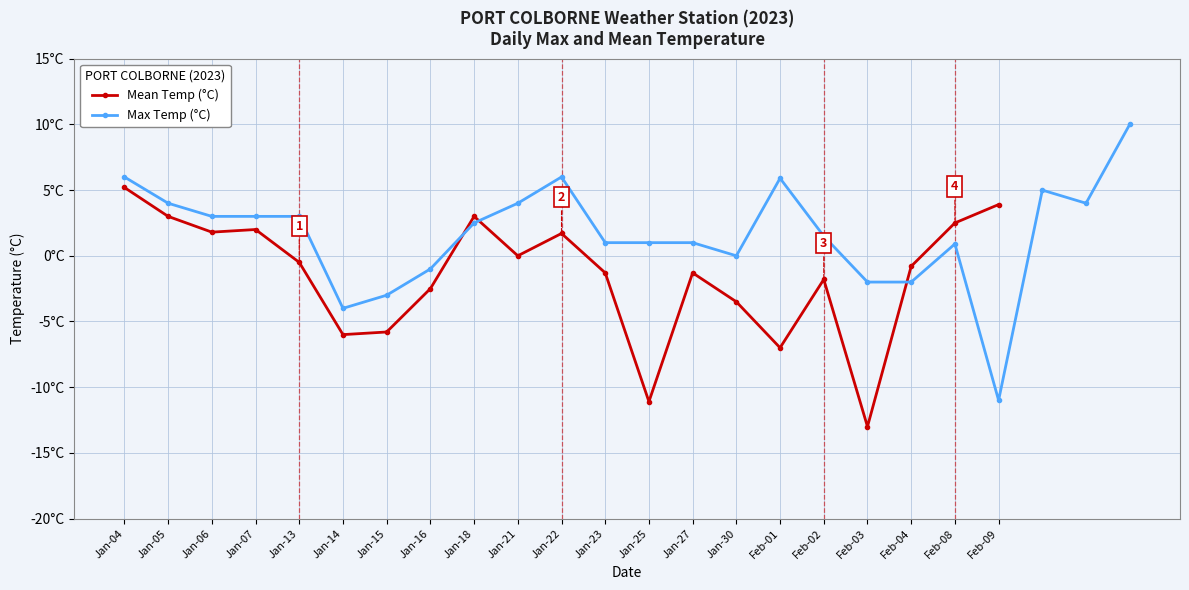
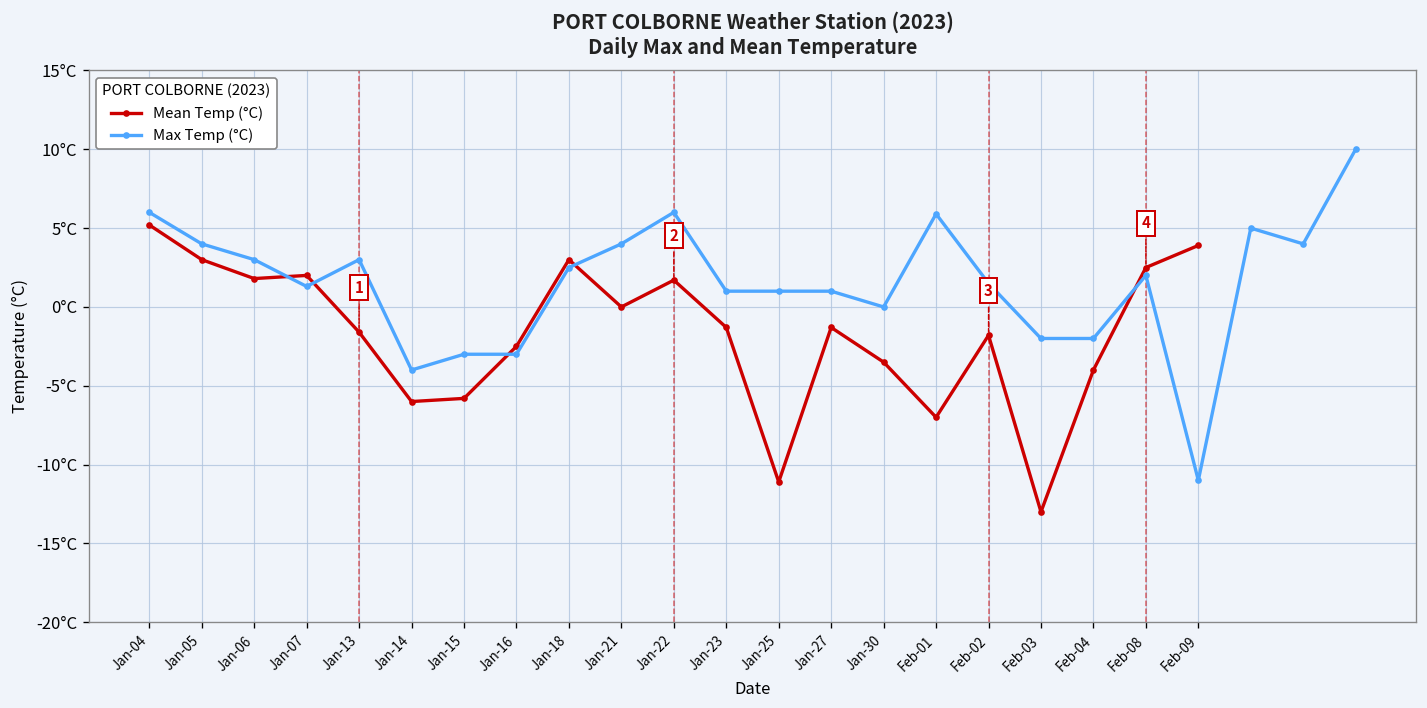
Max Temp (°C), Jan-07: 3.0°C -> 1.3°C
Mean Temp (°C), Jan-13: -0.5°C -> -1.6°C
Max Temp (°C), Jan-16: -1°C -> -3°C
Mean Temp (°C), Feb-04: -0.8°C -> -4.0°C
Max Temp (°C), Feb-08: 0.9°C -> 2.0°C
